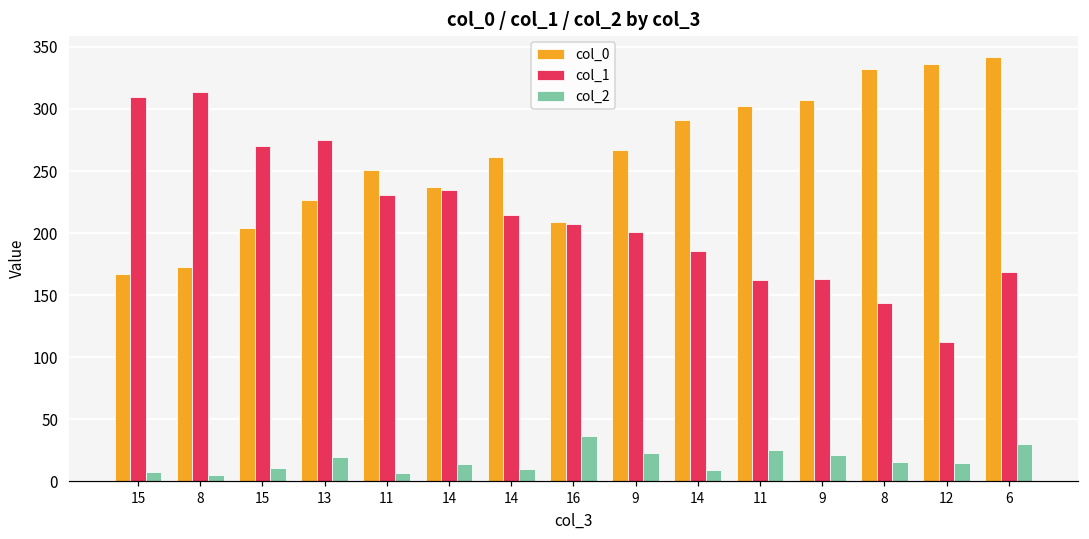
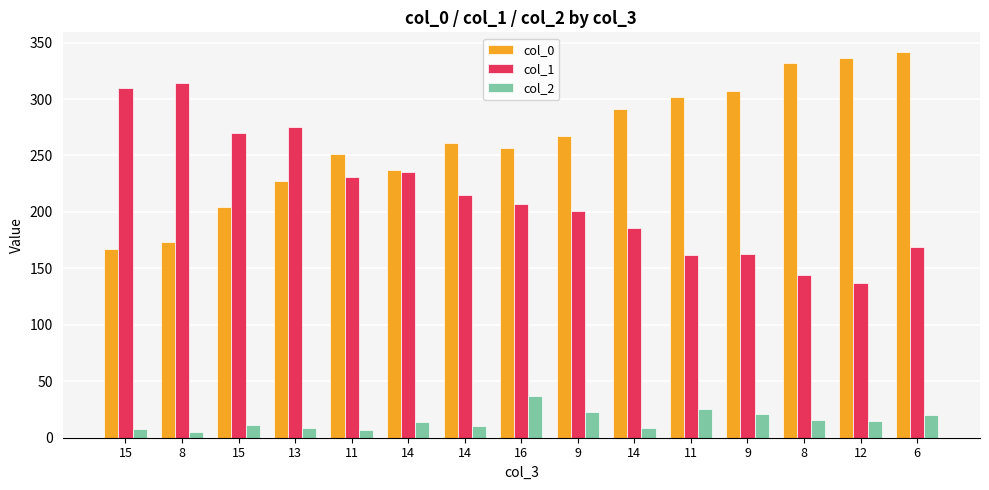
col_2, 13: 20 -> 9
col_0, 16: 209 -> 257
col_1, 12: 112 -> 137
col_2, 6: 30 -> 20
